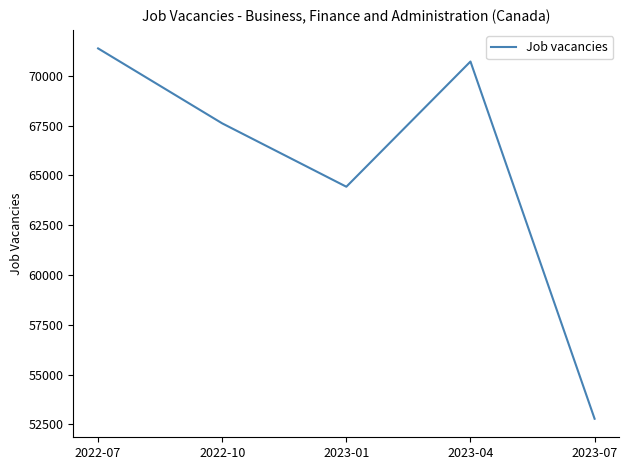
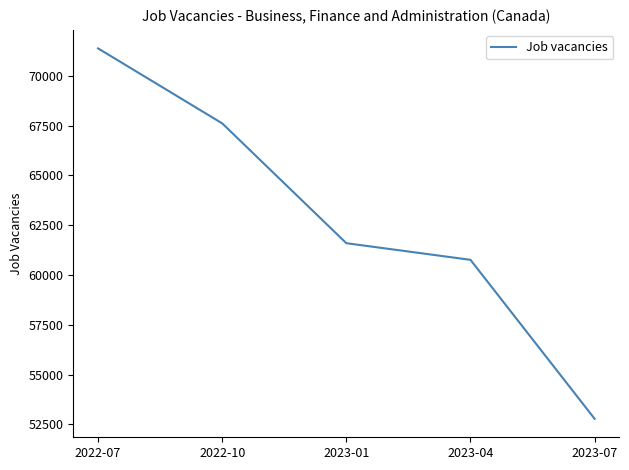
2023-01: 64400 -> 61600
2023-04: 70700 -> 60800
